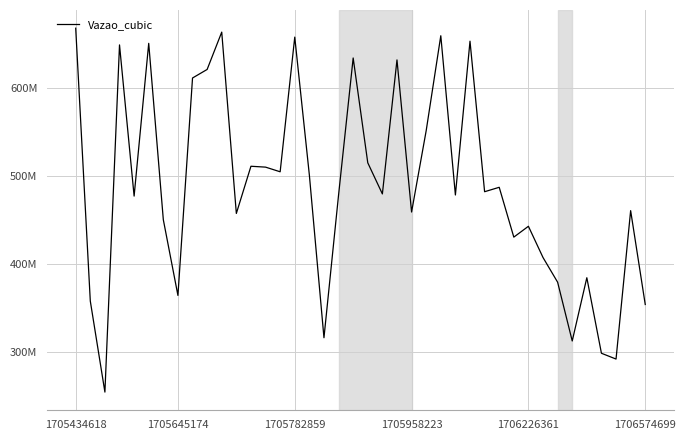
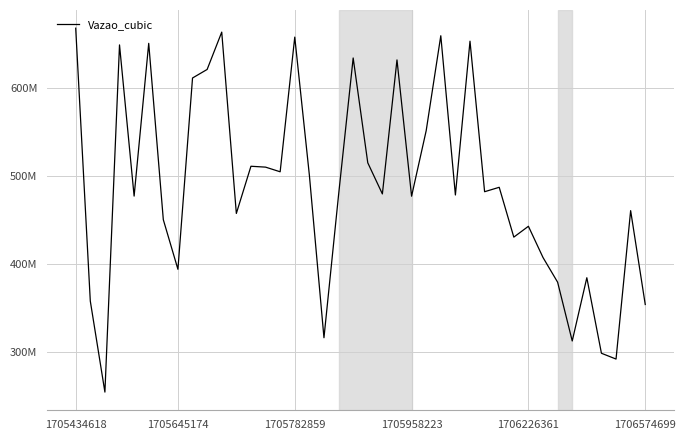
1705645174: 360000000 -> 390000000
1705958223: 460000000 -> 480000000
